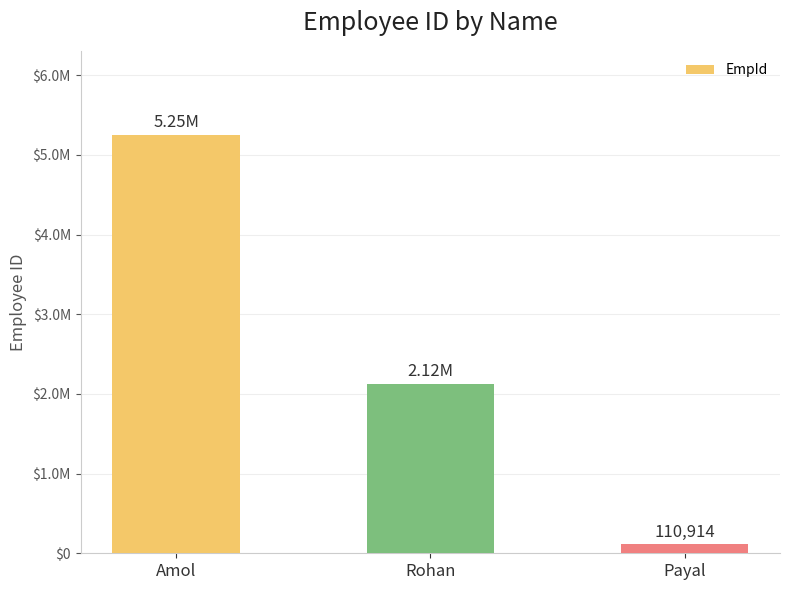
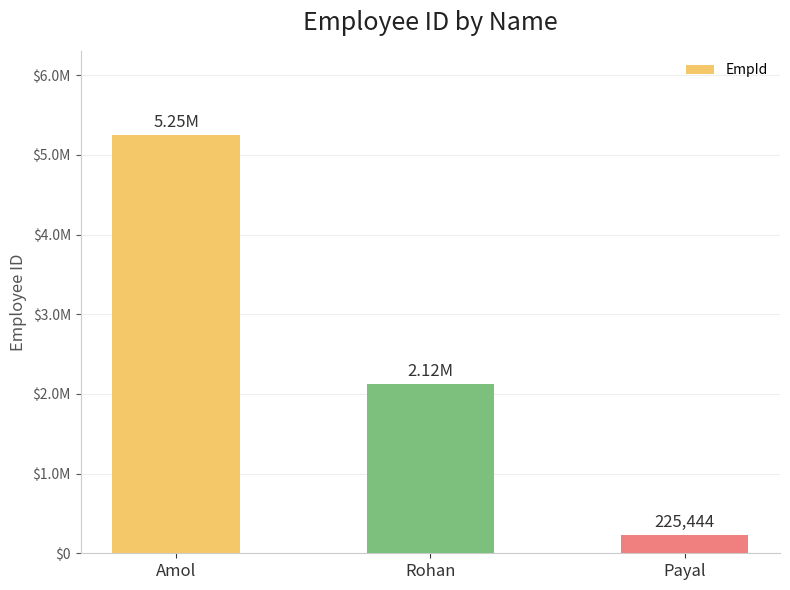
Payal: 110,914 -> 225,444
